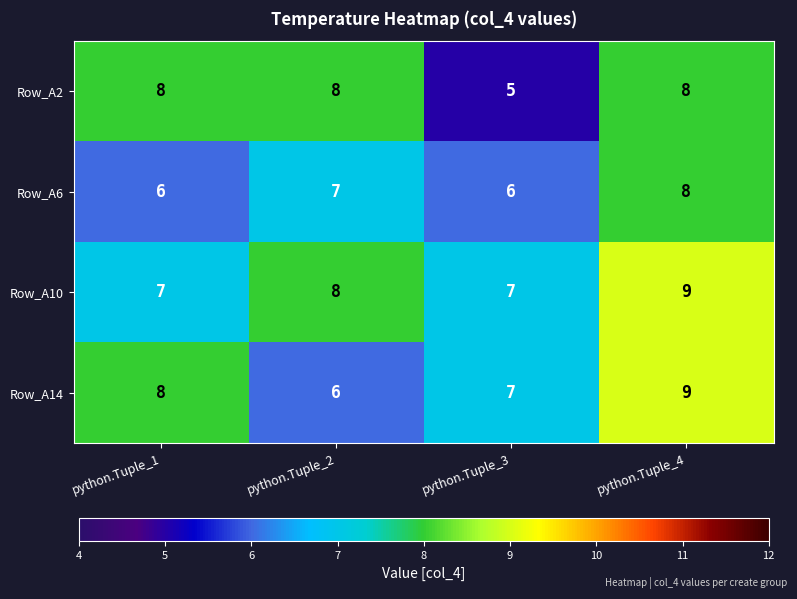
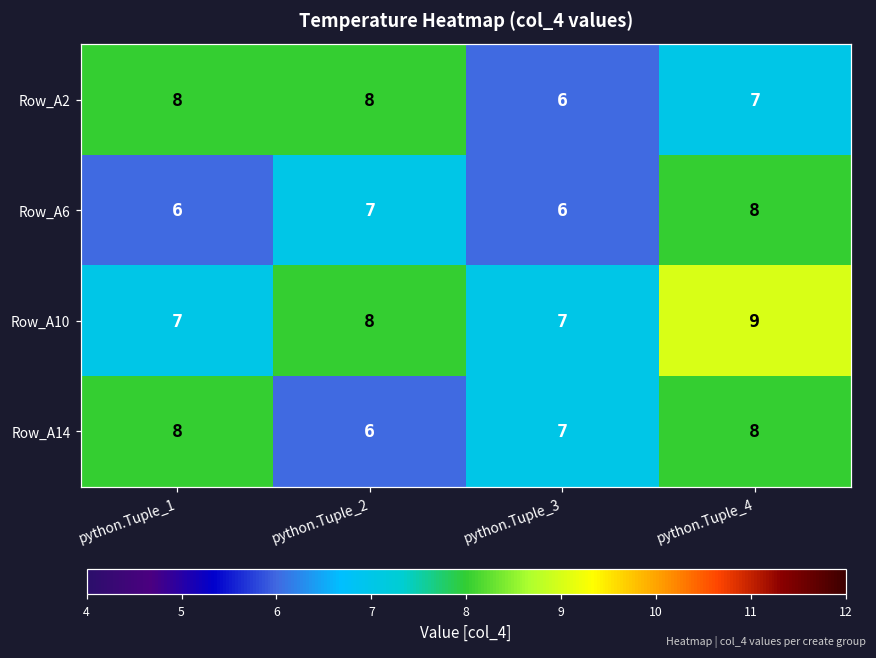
Row_A2, python.Tuple_3: 5 -> 6
Row_A2, python.Tuple_4: 8 -> 7
Row_A14, python.Tuple_4: 9 -> 8
